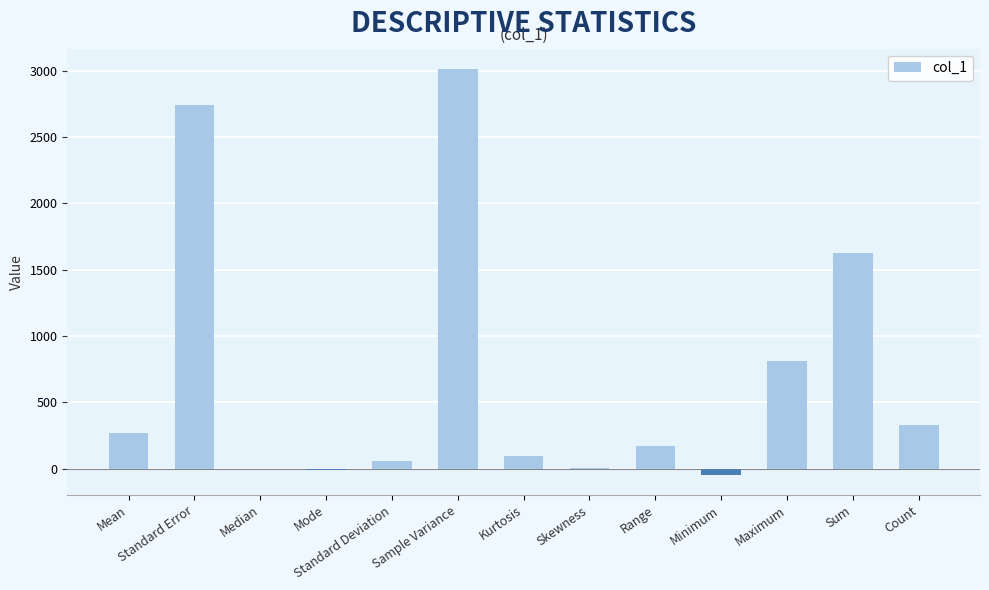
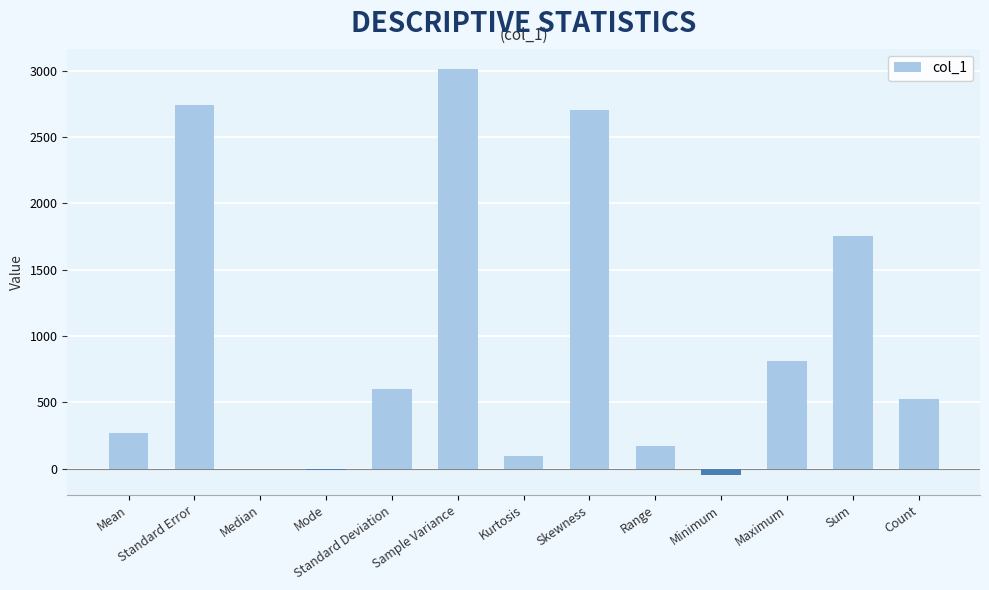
Standard Deviation: 50 -> 600
Skewness: 10 -> 2700
Sum: 1630 -> 1750
Count: 330 -> 530
